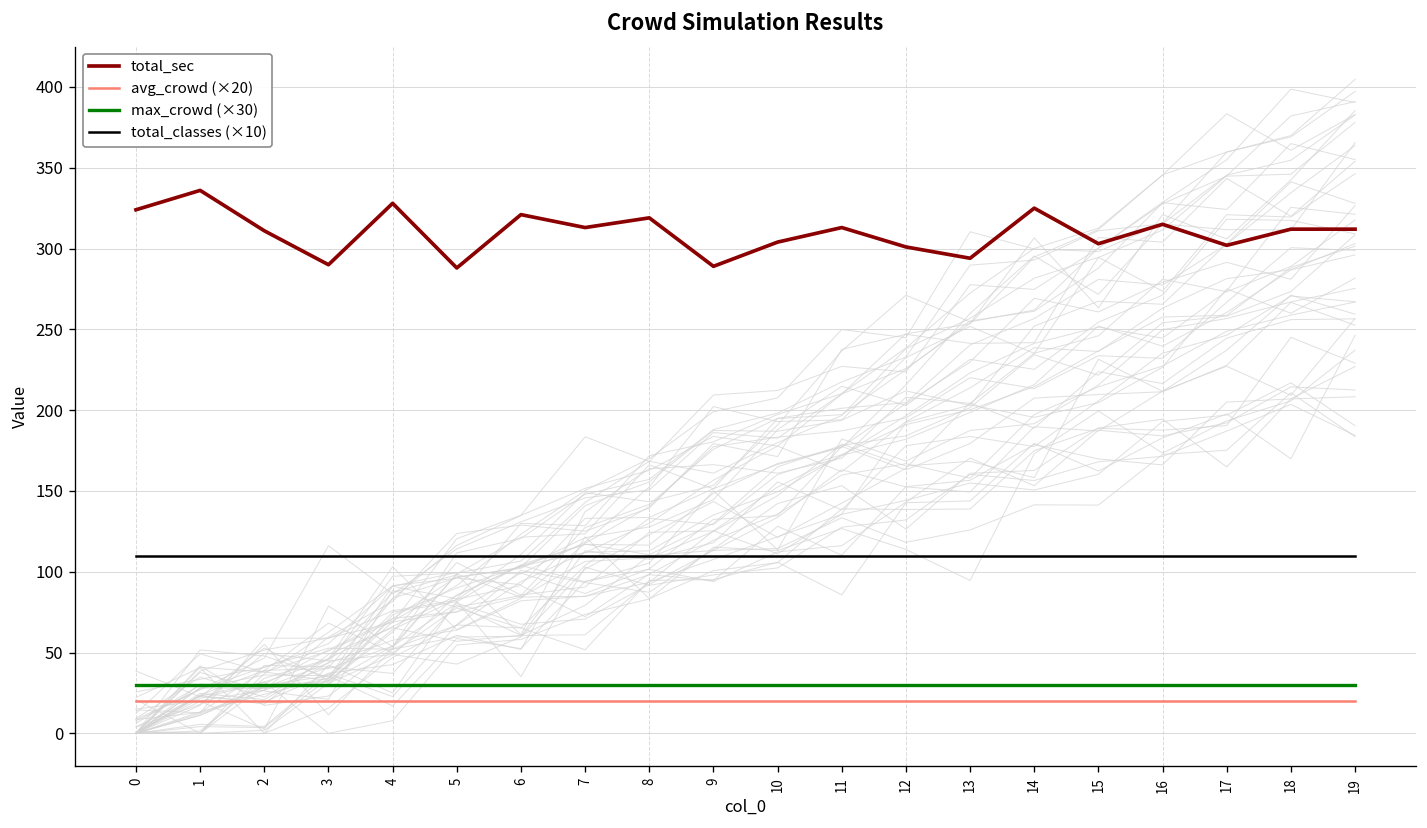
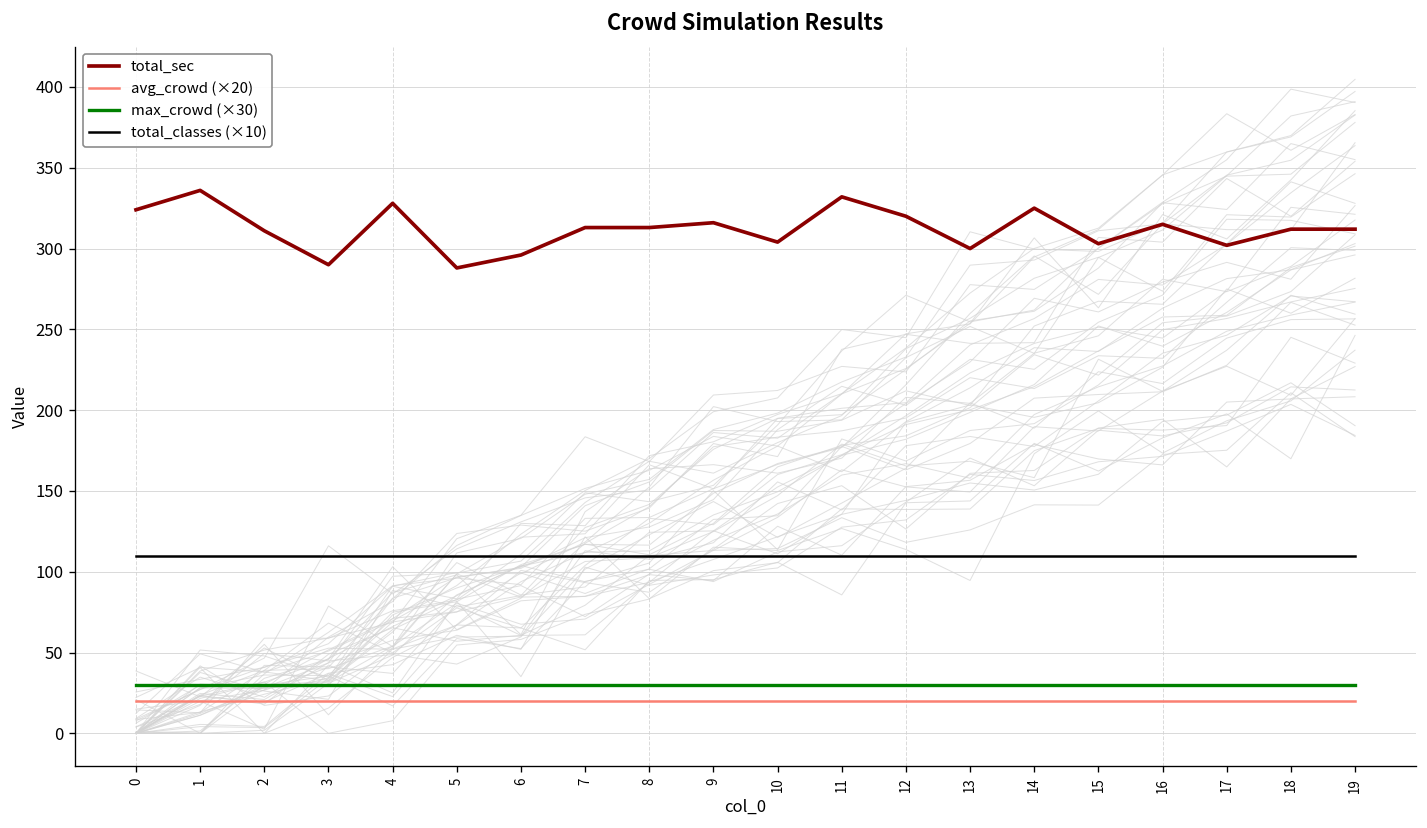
total_sec, 6: 321 -> 296
total_sec, 8: 319 -> 313
total_sec, 9: 289 -> 316
total_sec, 11: 313 -> 332
total_sec, 12: 301 -> 320
total_sec, 13: 294 -> 300
